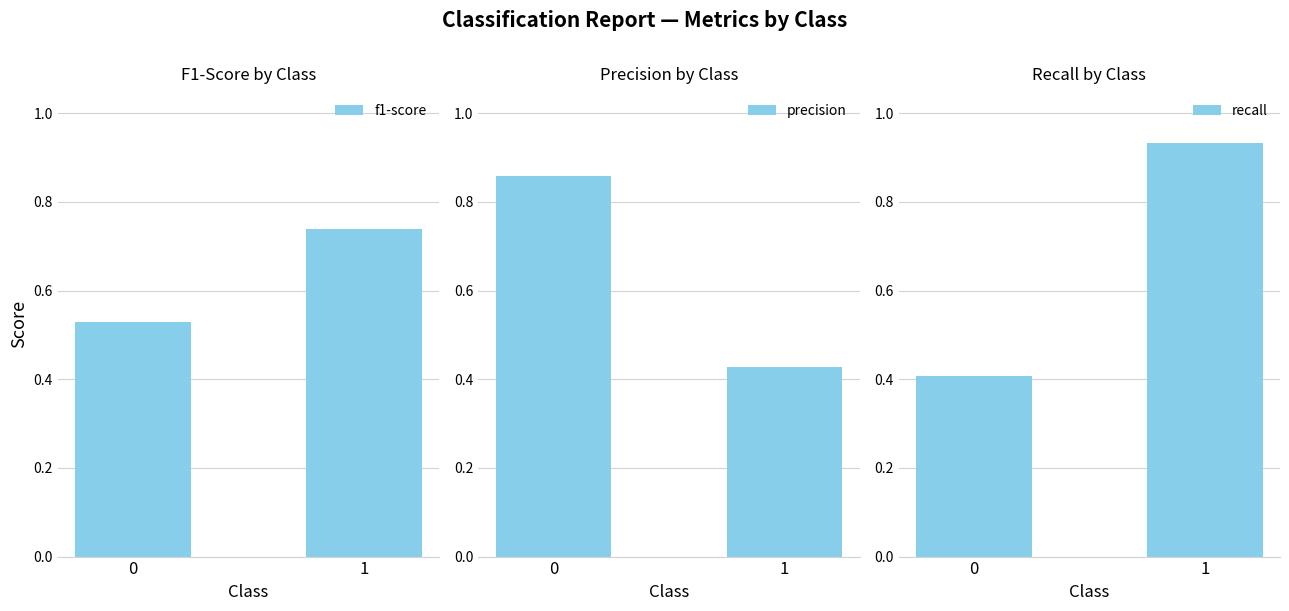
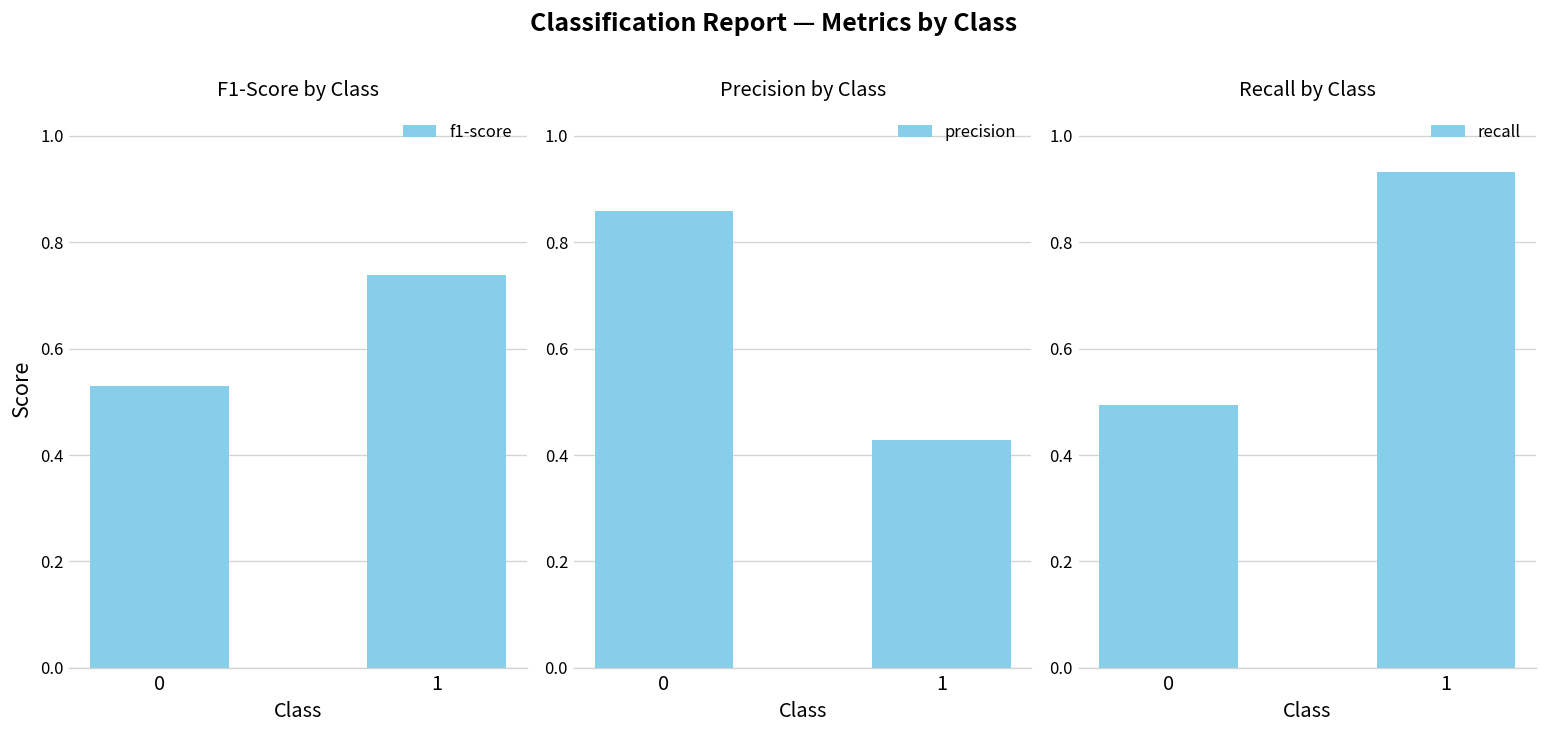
Recall by Class, 0: 0.41 -> 0.49
